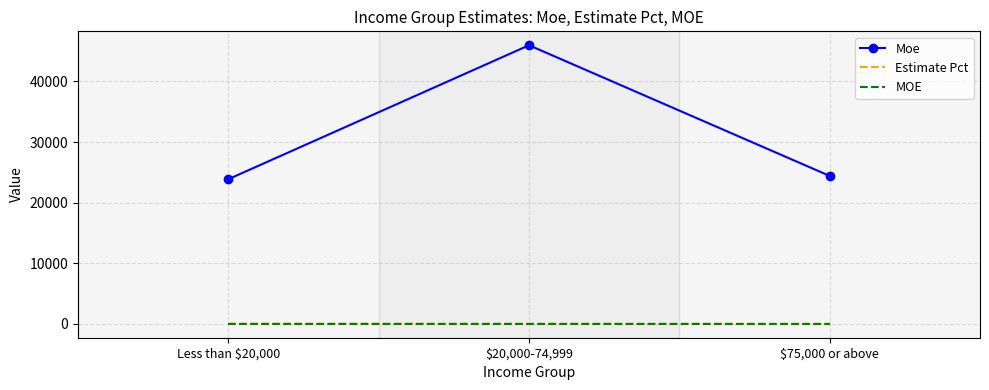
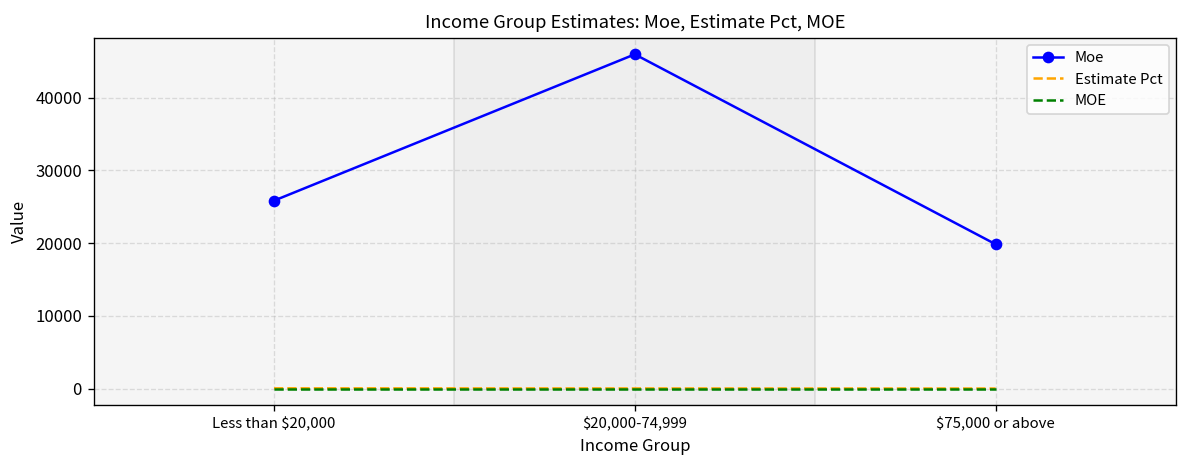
Moe, Less than $20,000: 24000 -> 26000
Moe, $75,000 or above: 24000 -> 20000
